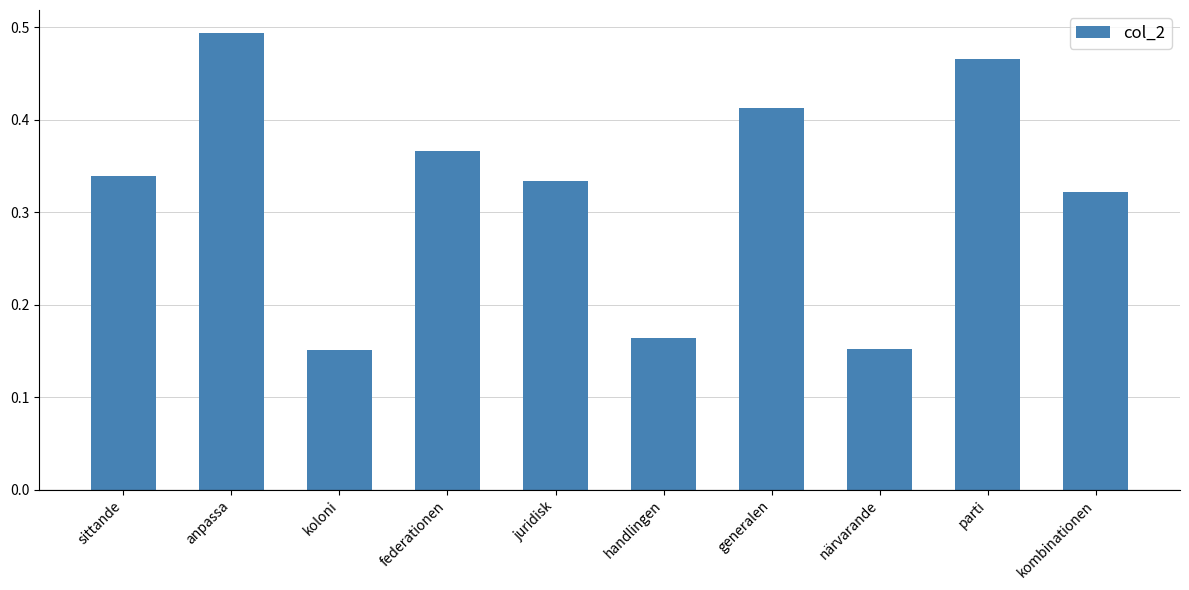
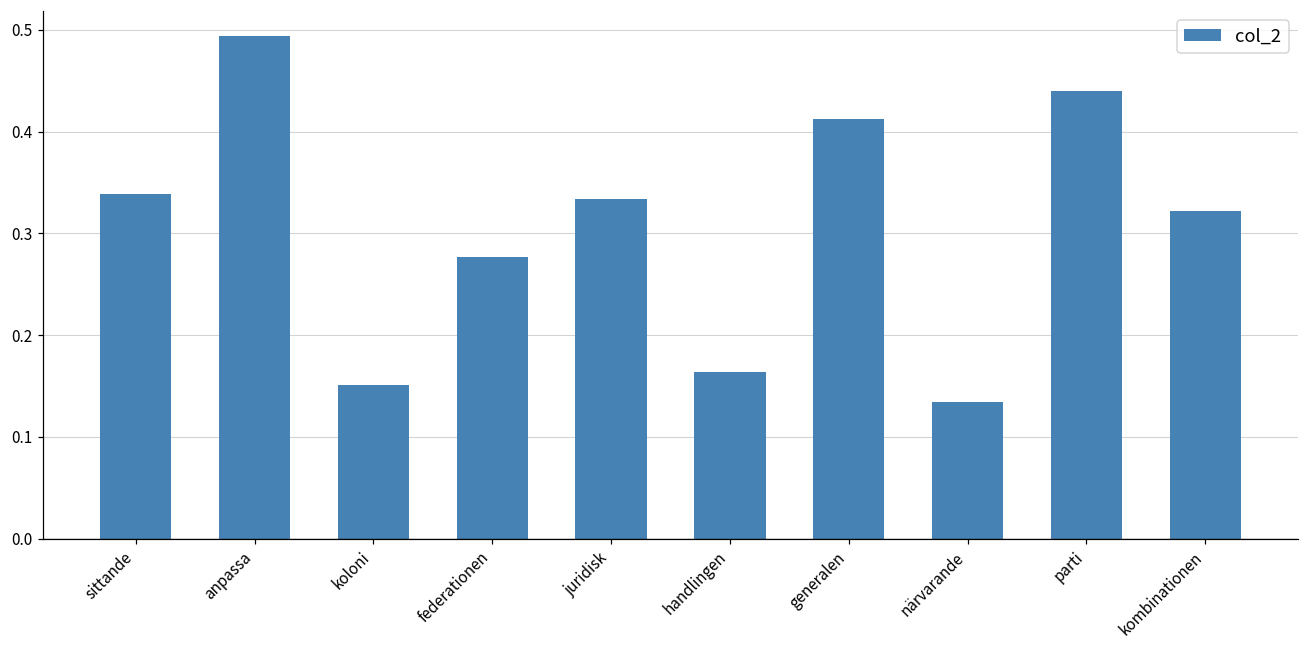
federationen: 0.37 -> 0.28
närvarande: 0.15 -> 0.13
parti: 0.47 -> 0.44
